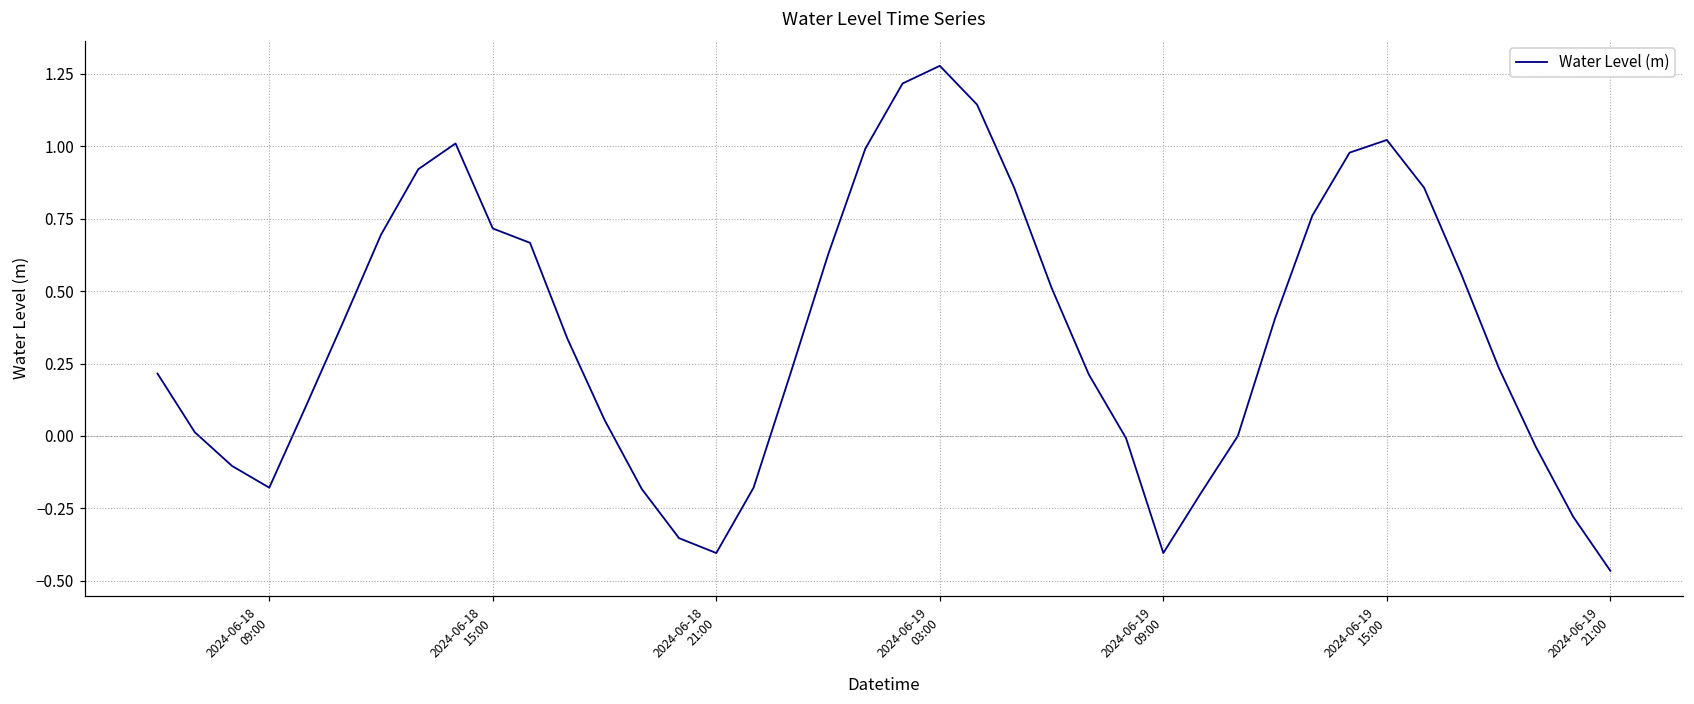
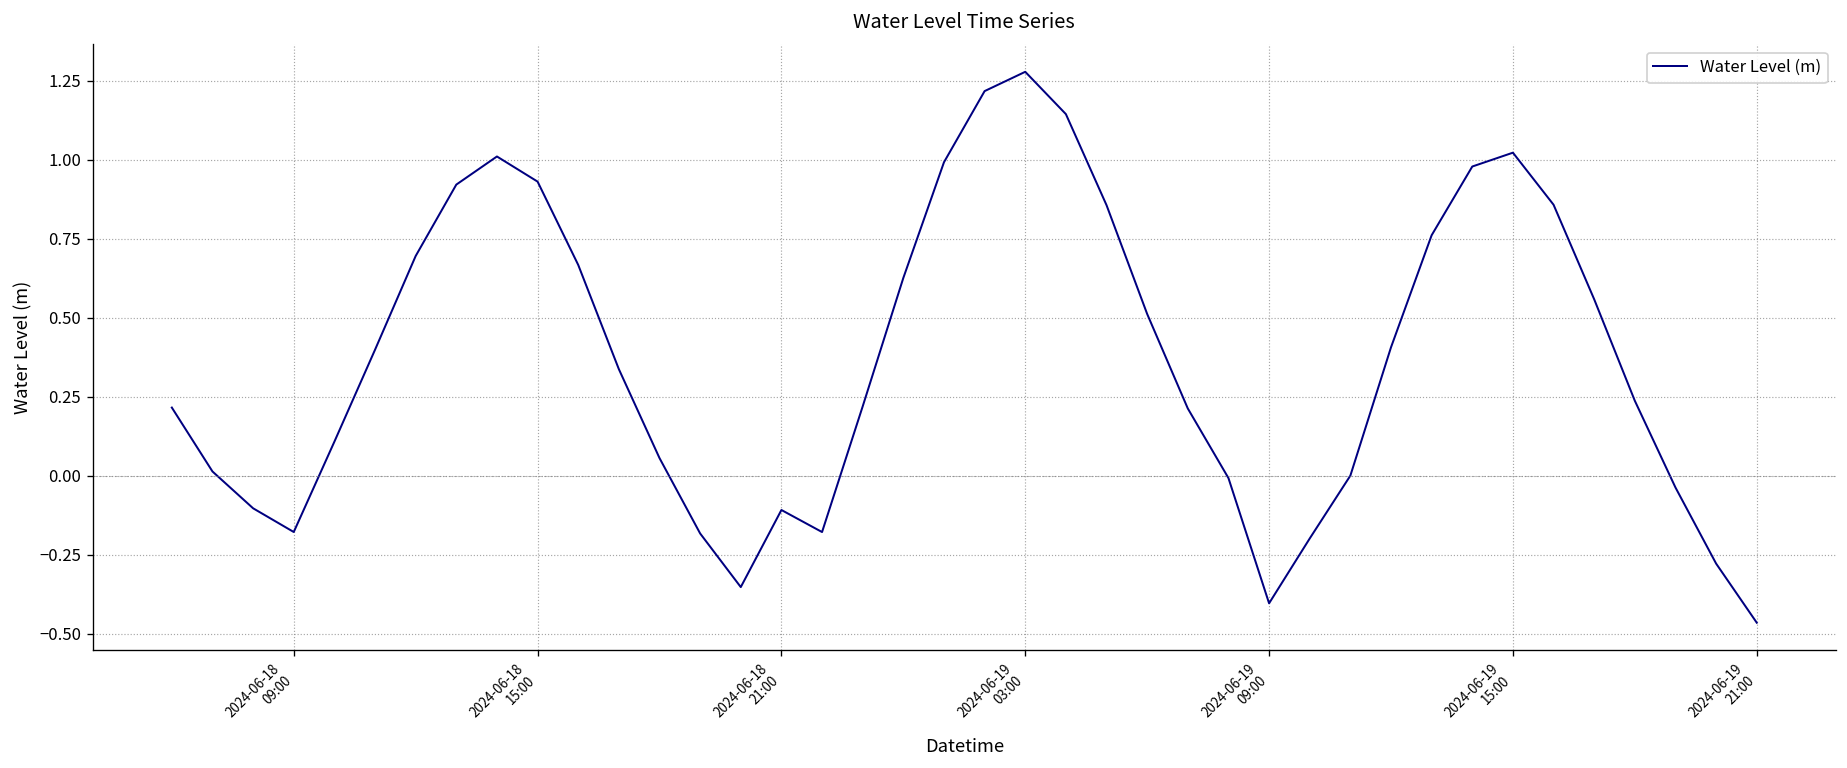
2024-06-18 15:00: 0.72 -> 0.93
2024-06-18 21:00: -0.40 -> -0.11
